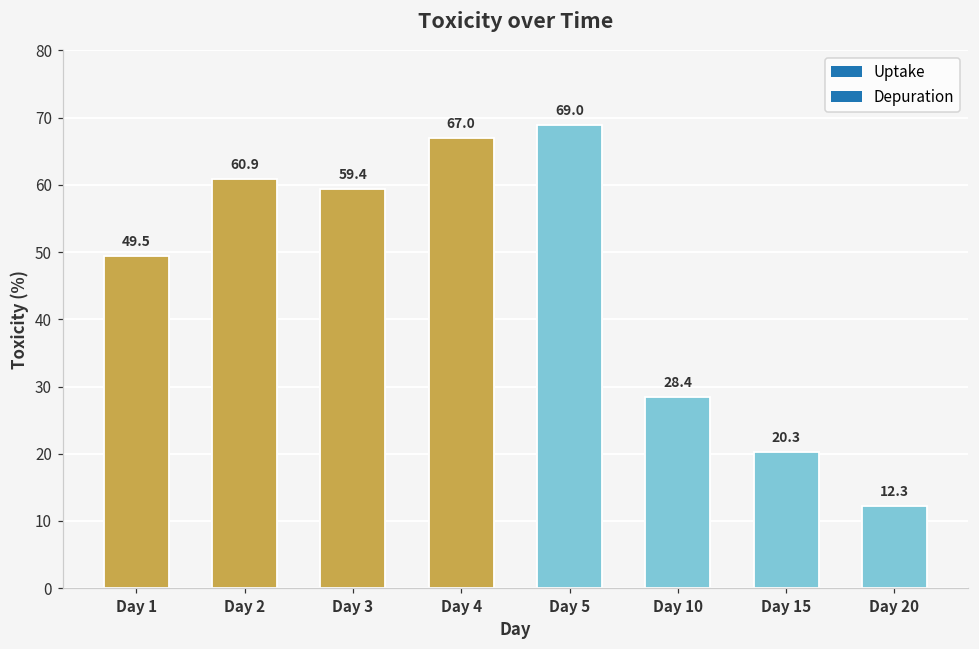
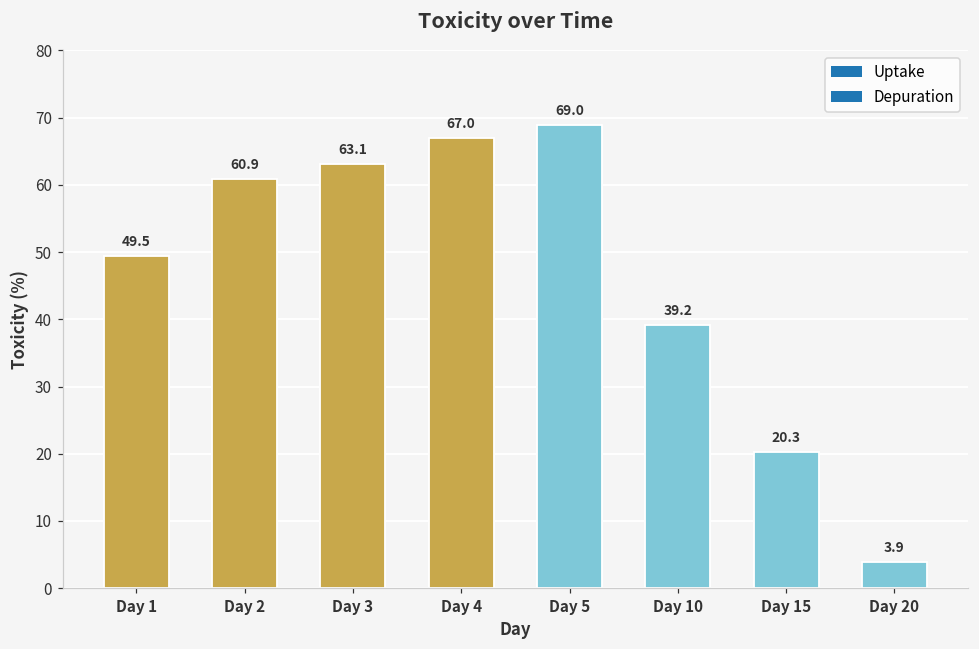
Day 3: 59.4 -> 63.1
Day 10: 28.4 -> 39.2
Day 20: 12.3 -> 3.9
